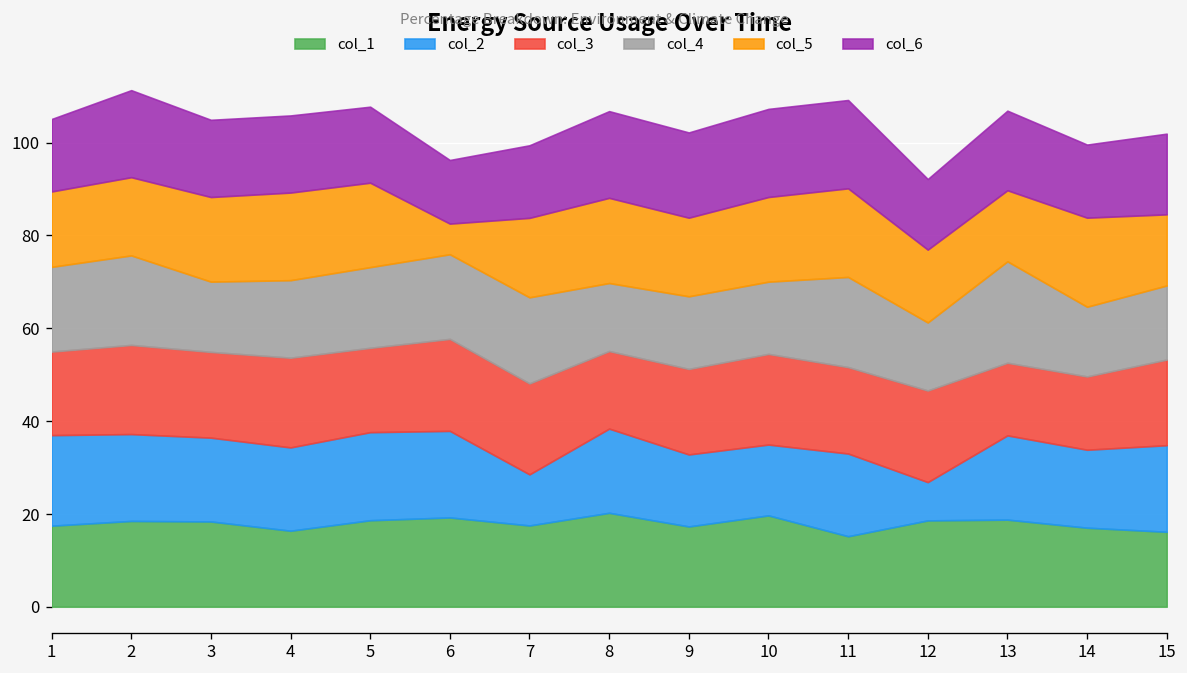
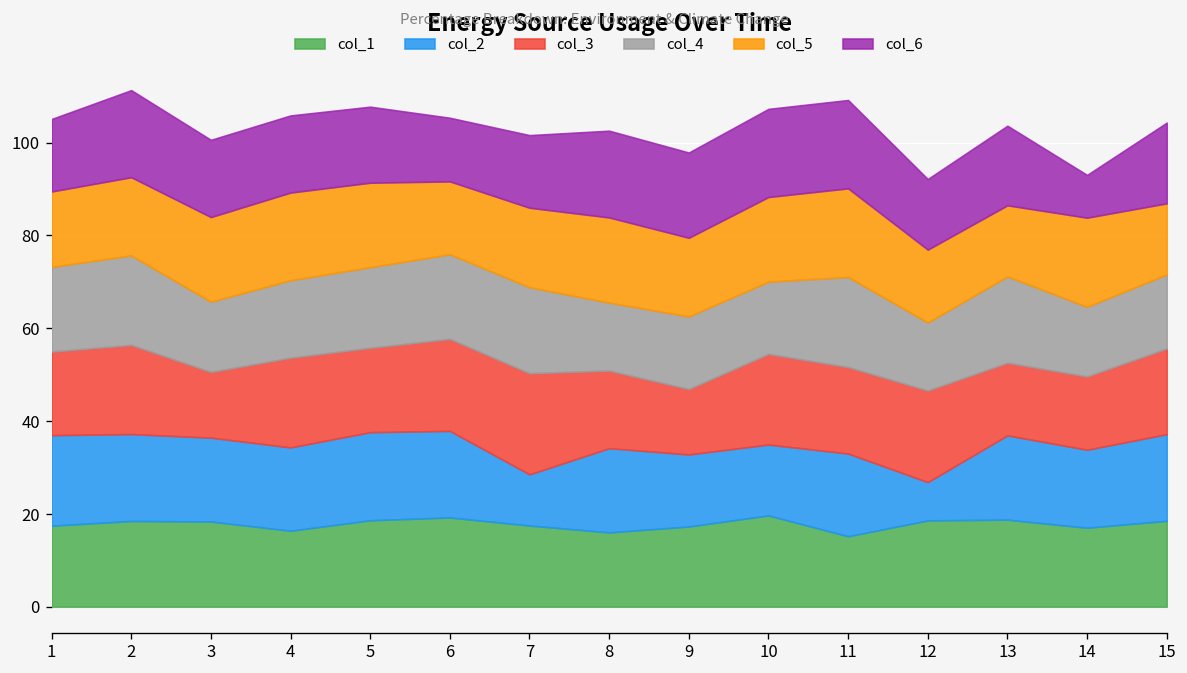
col_3, 3: 18 -> 14
col_5, 6: 7 -> 16
col_3, 7: 20 -> 22
col_1, 8: 20 -> 16
col_3, 9: 18 -> 14
col_4, 13: 22 -> 19
col_6, 14: 16 -> 9
col_1, 15: 16 -> 19
